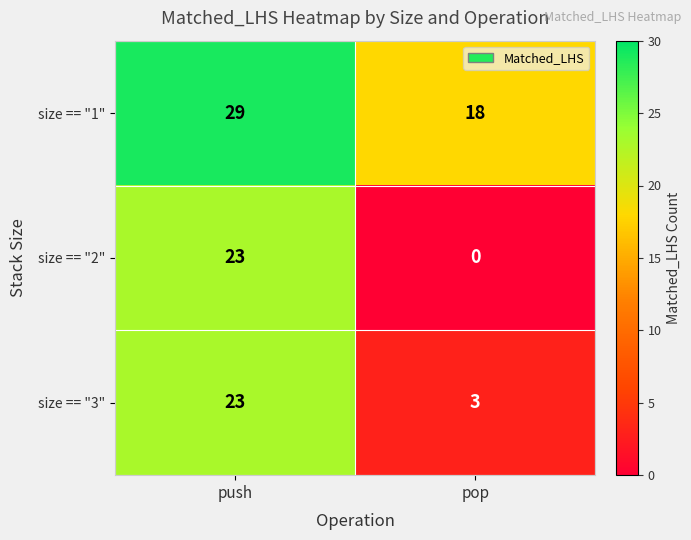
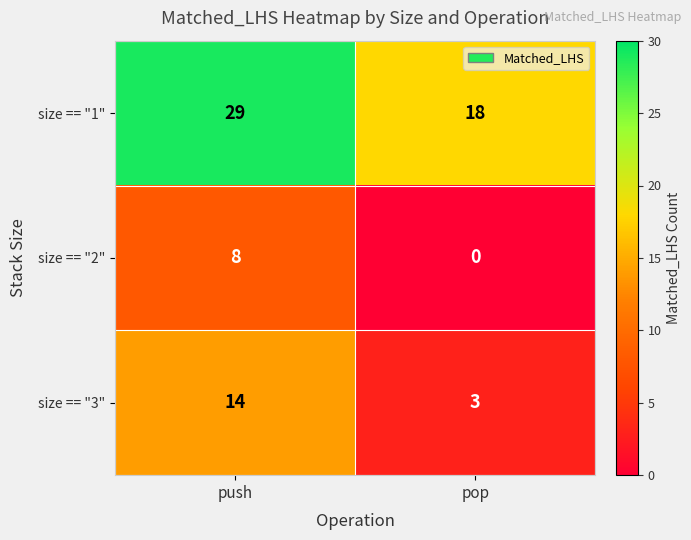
size == "2", push: 23 -> 8
size == "3", push: 23 -> 14
